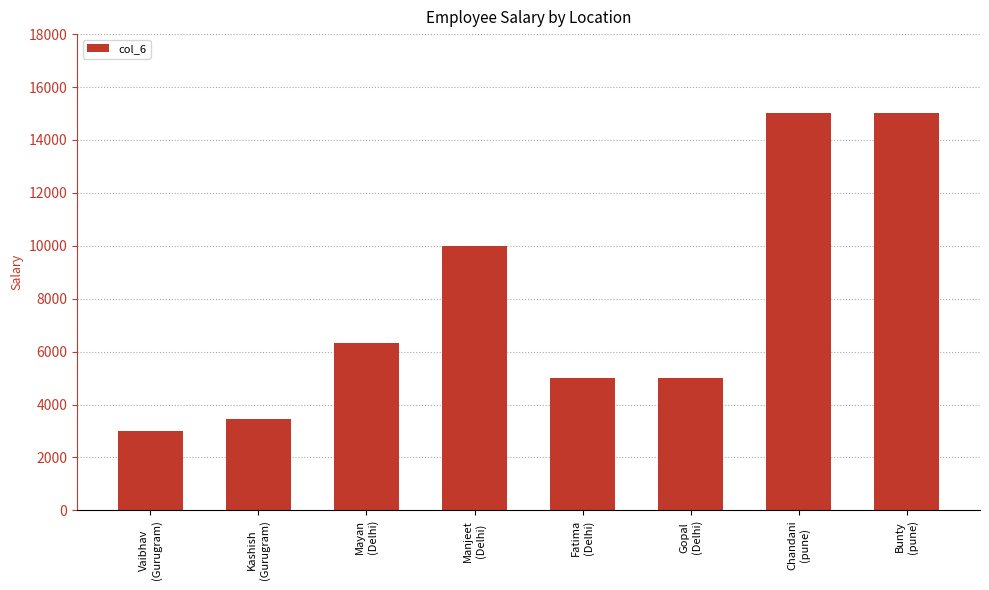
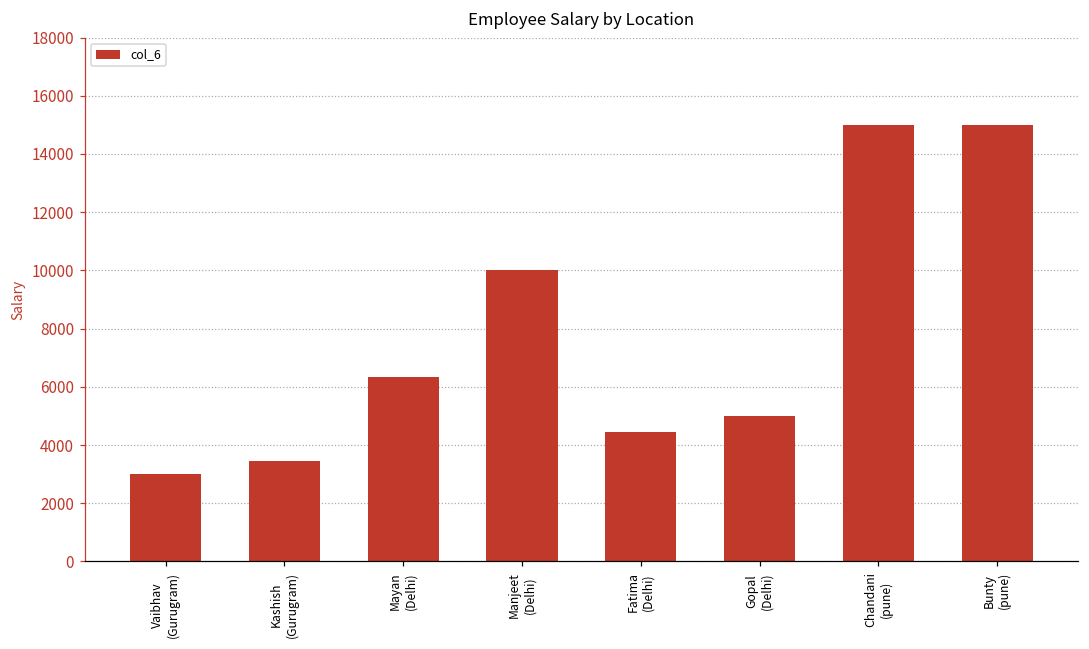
Fatima (Delhi): 5000 -> 4400
